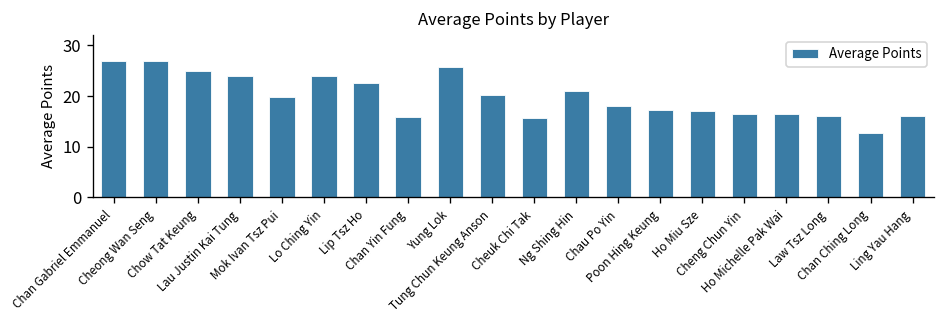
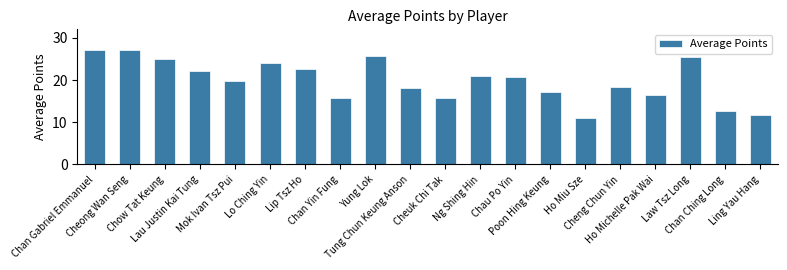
Lau Justin Kai Tung: 24 -> 22
Tung Chun Keung Anson: 20 -> 18
Chau Po Yin: 18 -> 21
Ho Miu Sze: 17 -> 11
Cheng Chun Yin: 17 -> 18
Law Tsz Long: 16 -> 25
Ling Yau Hang: 16 -> 12
